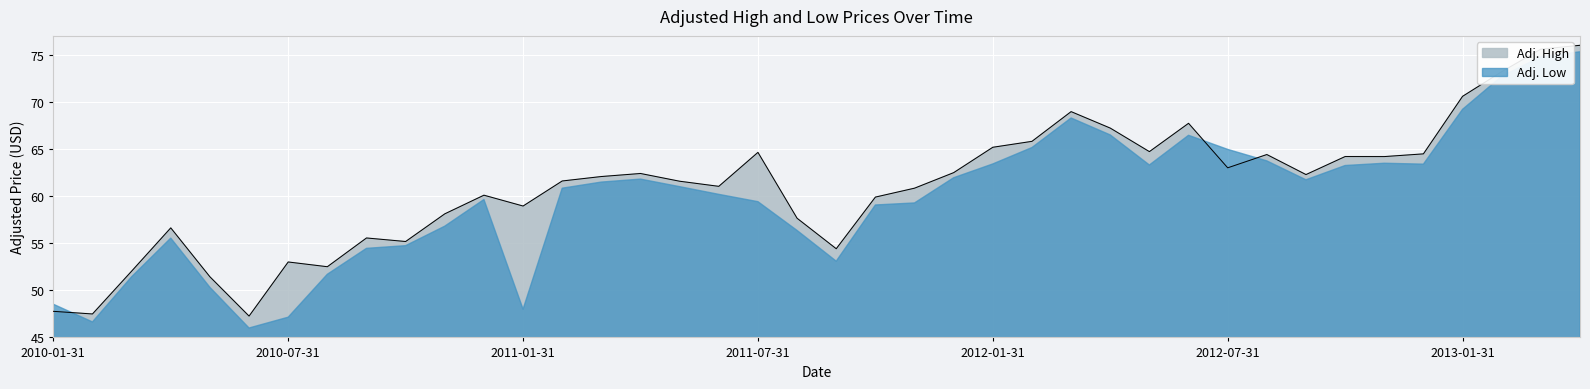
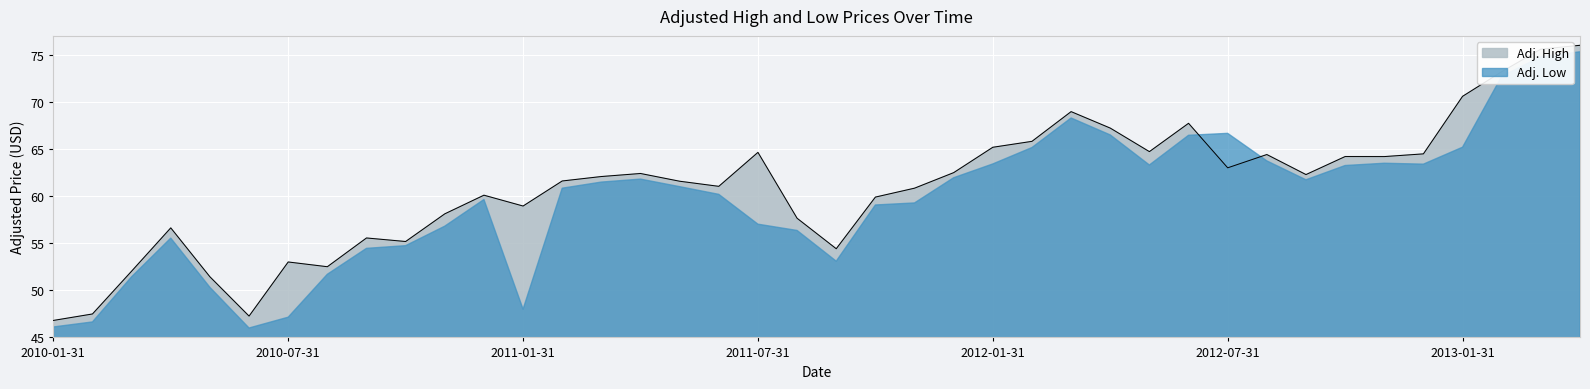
Adj. High, 2010-01-31: 48 -> 47
Adj. Low, 2010-01-31: 48 -> 46
Adj. Low, 2011-07-31: 59 -> 57
Adj. Low, 2012-07-31: 65 -> 67
Adj. Low, 2013-01-31: 69 -> 65
